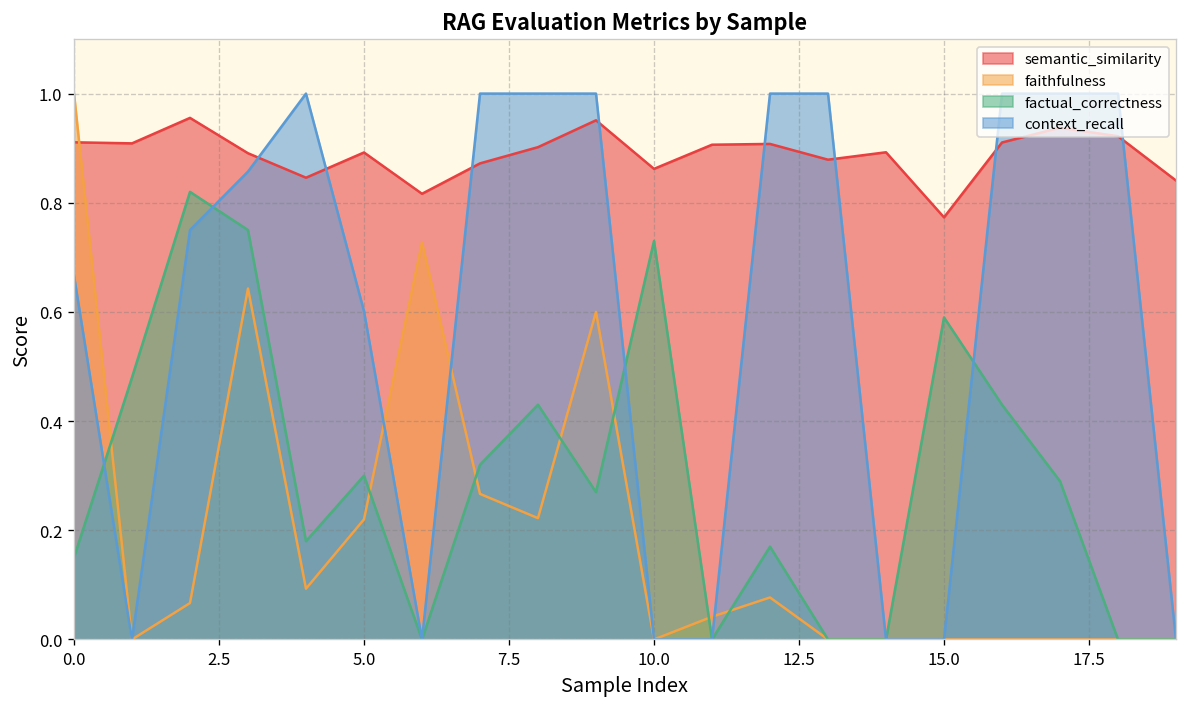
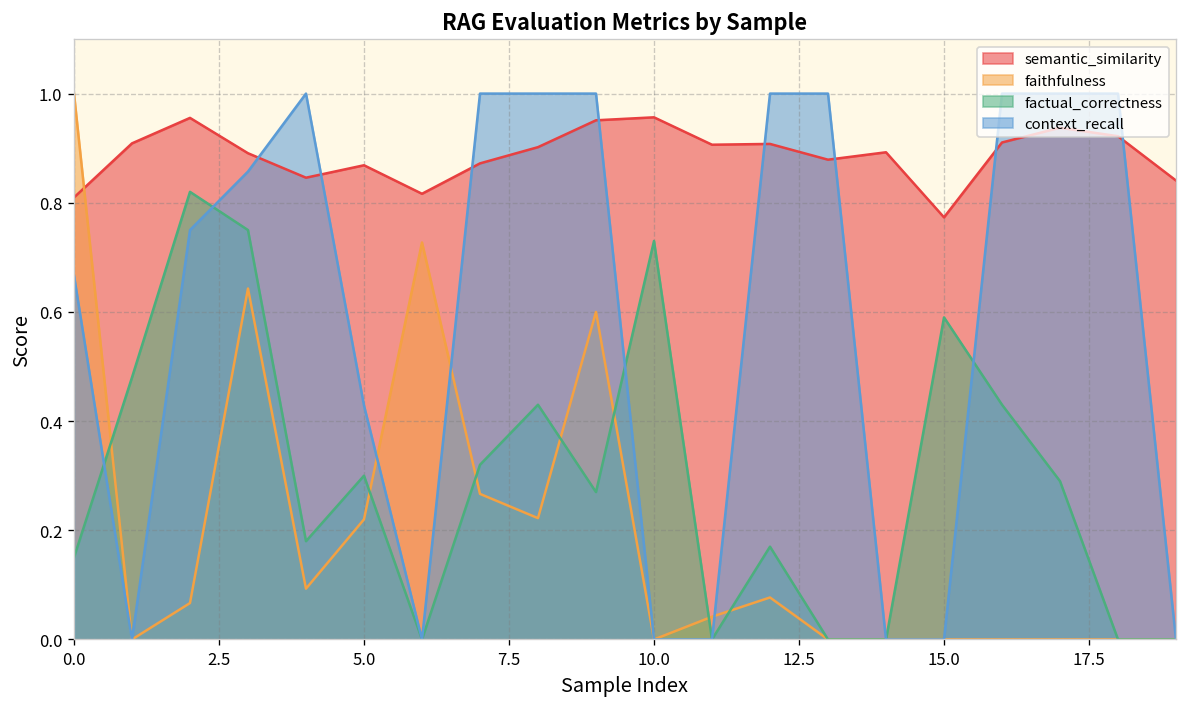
semantic_similarity, 0.0: 0.91 -> 0.81
semantic_similarity, 5.0: 0.89 -> 0.87
context_recall, 5.0: 0.60 -> 0.43
semantic_similarity, 10.0: 0.86 -> 0.96
